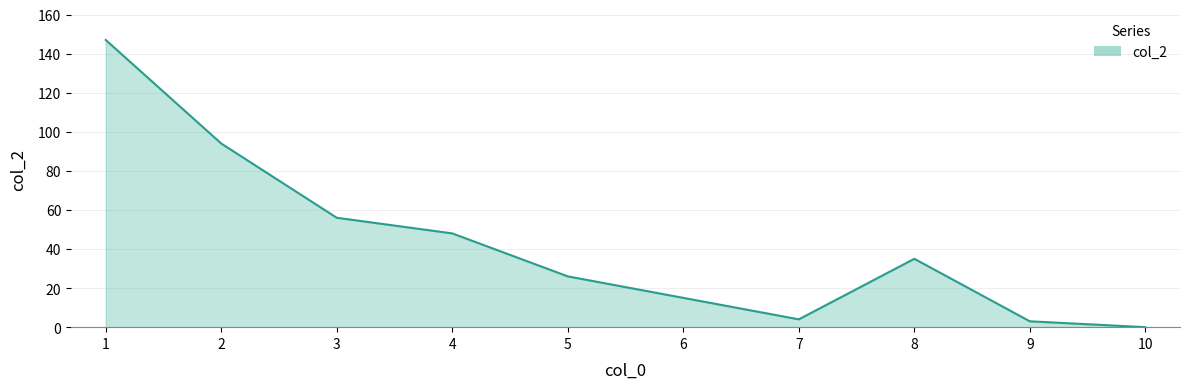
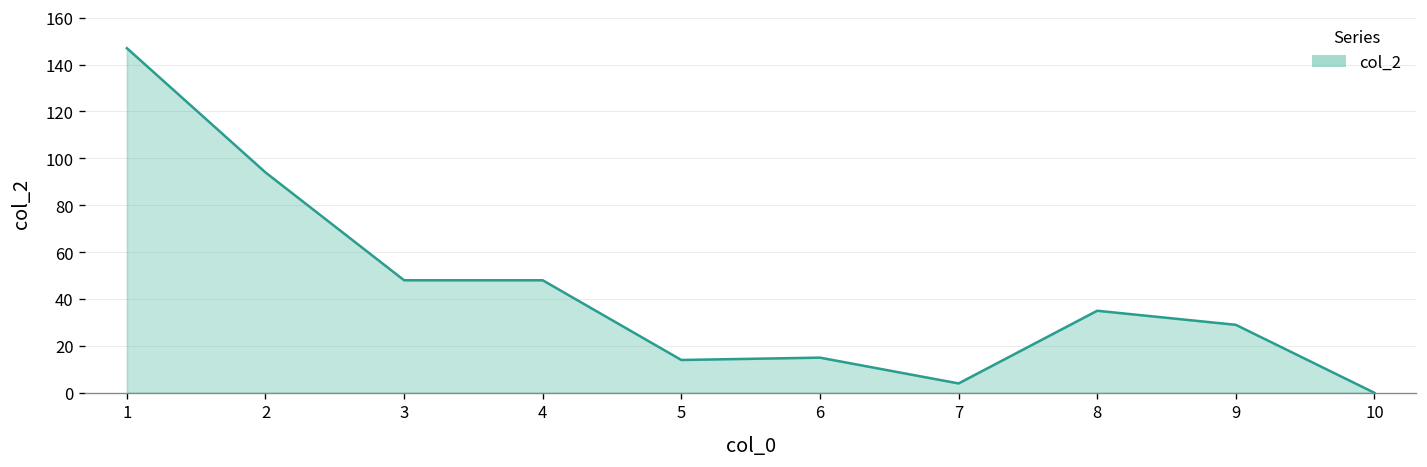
3: 56 -> 48
5: 26 -> 14
9: 3 -> 29
